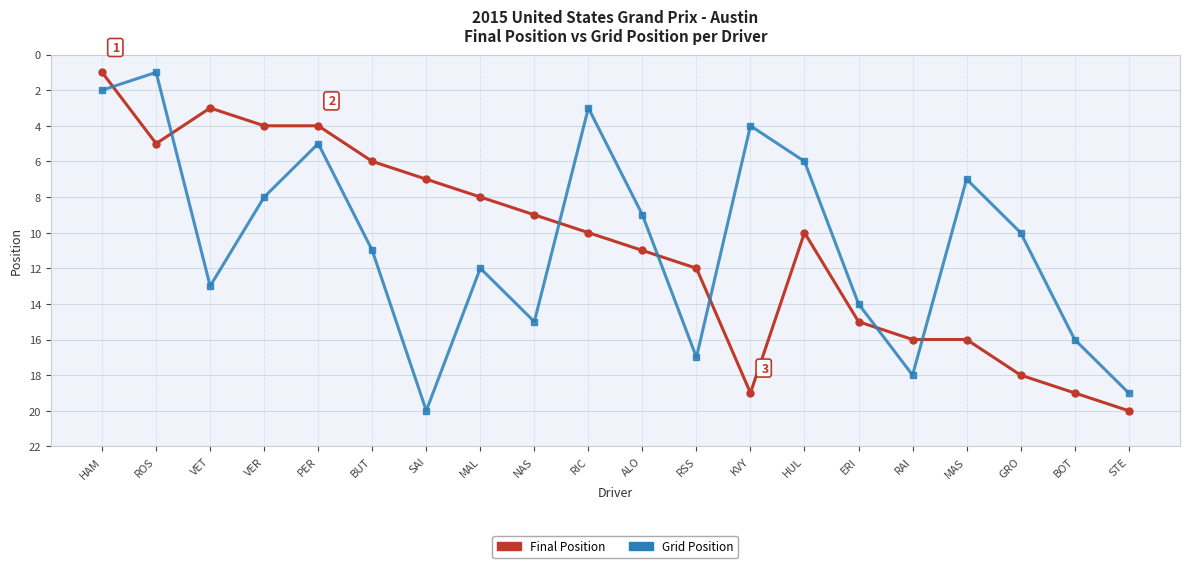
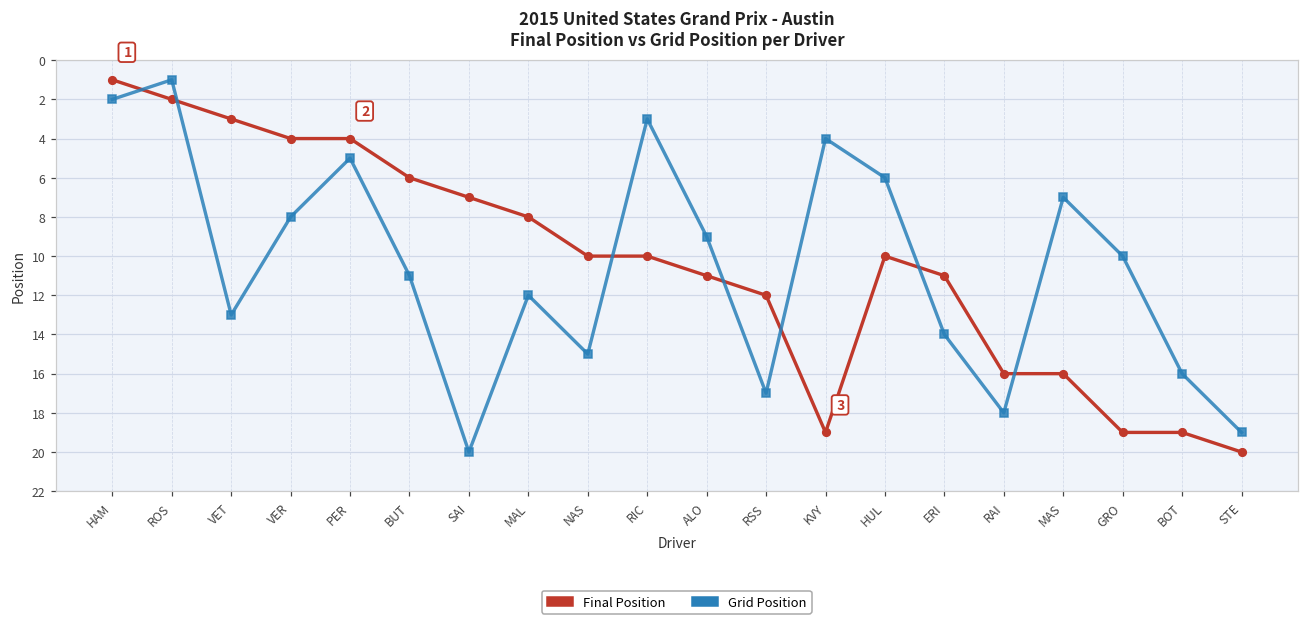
Final Position, ROS: 5 -> 2
Final Position, NAS: 9 -> 10
Final Position, ERI: 15 -> 11
Final Position, GRO: 18 -> 19
